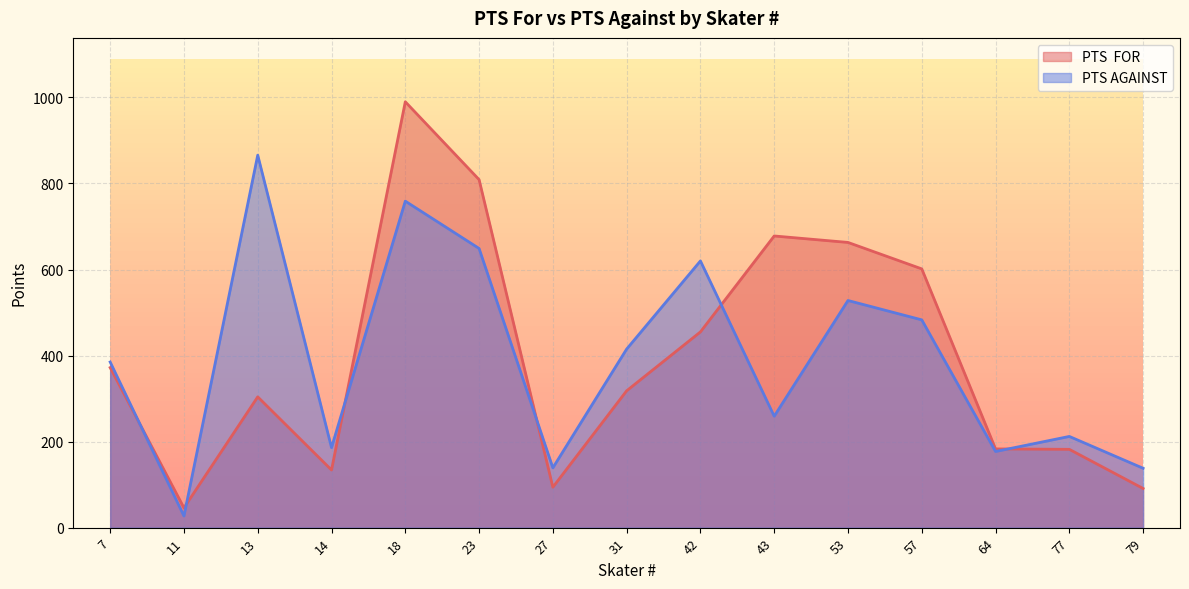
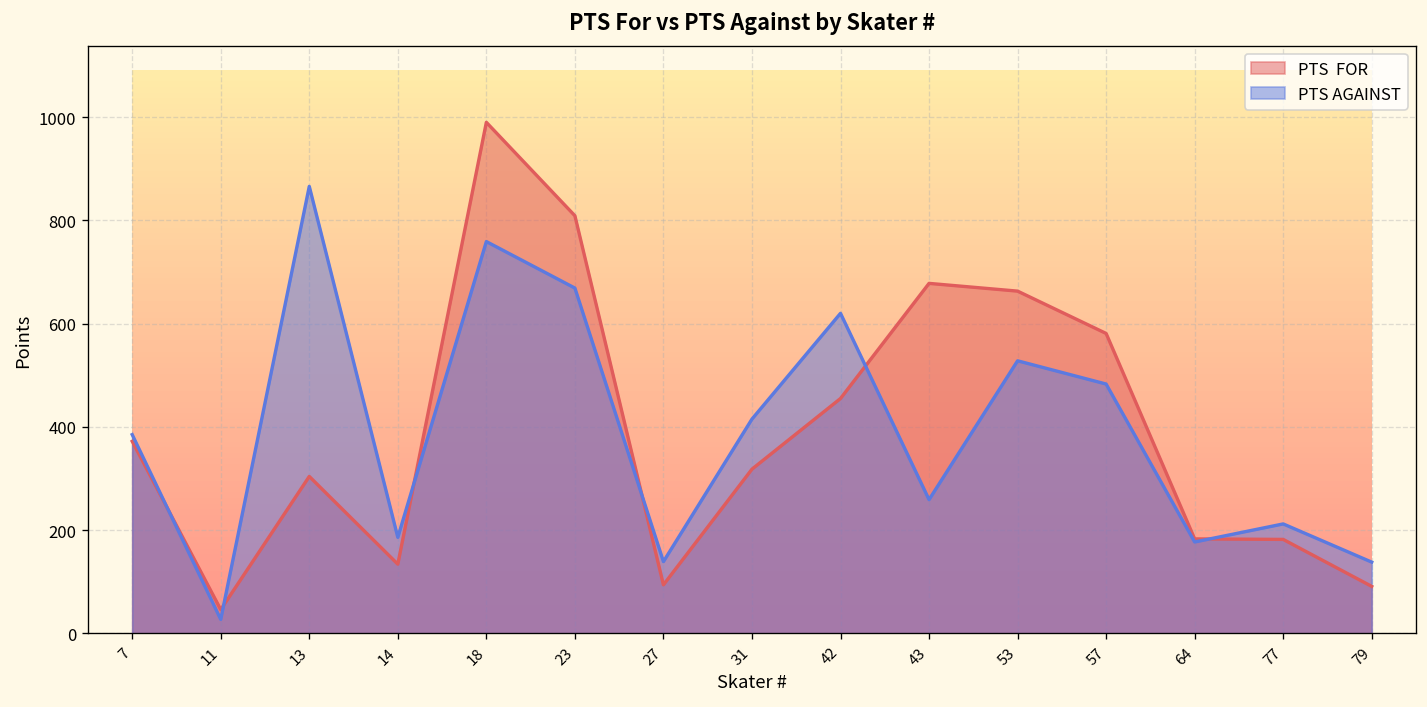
PTS AGAINST, 23: 650 -> 670
PTS FOR, 57: 600 -> 580
